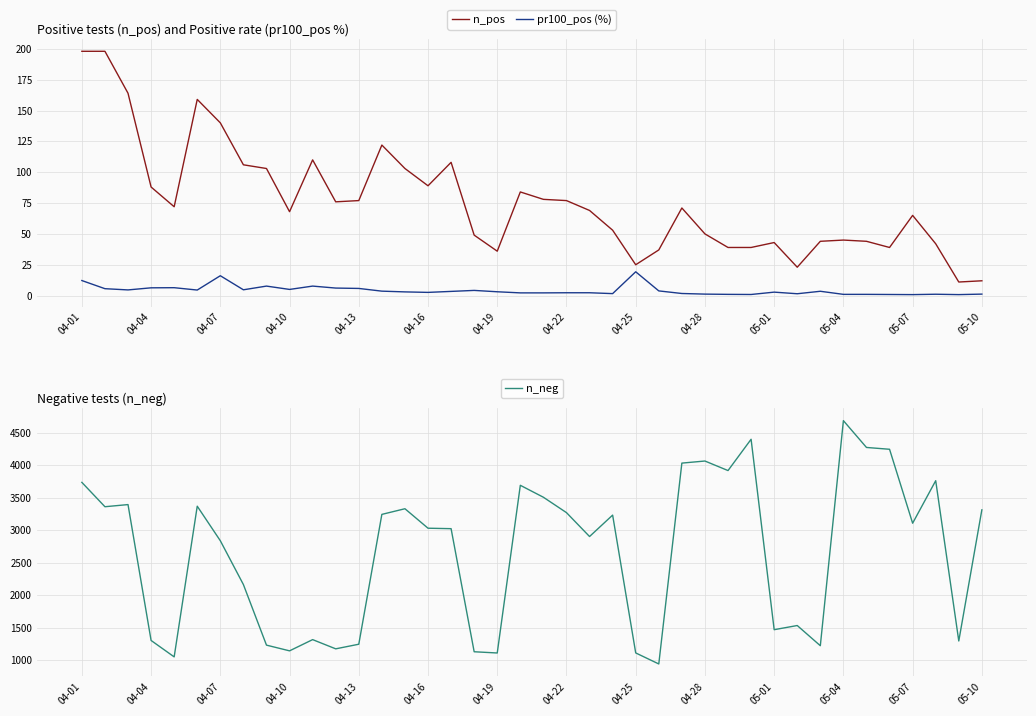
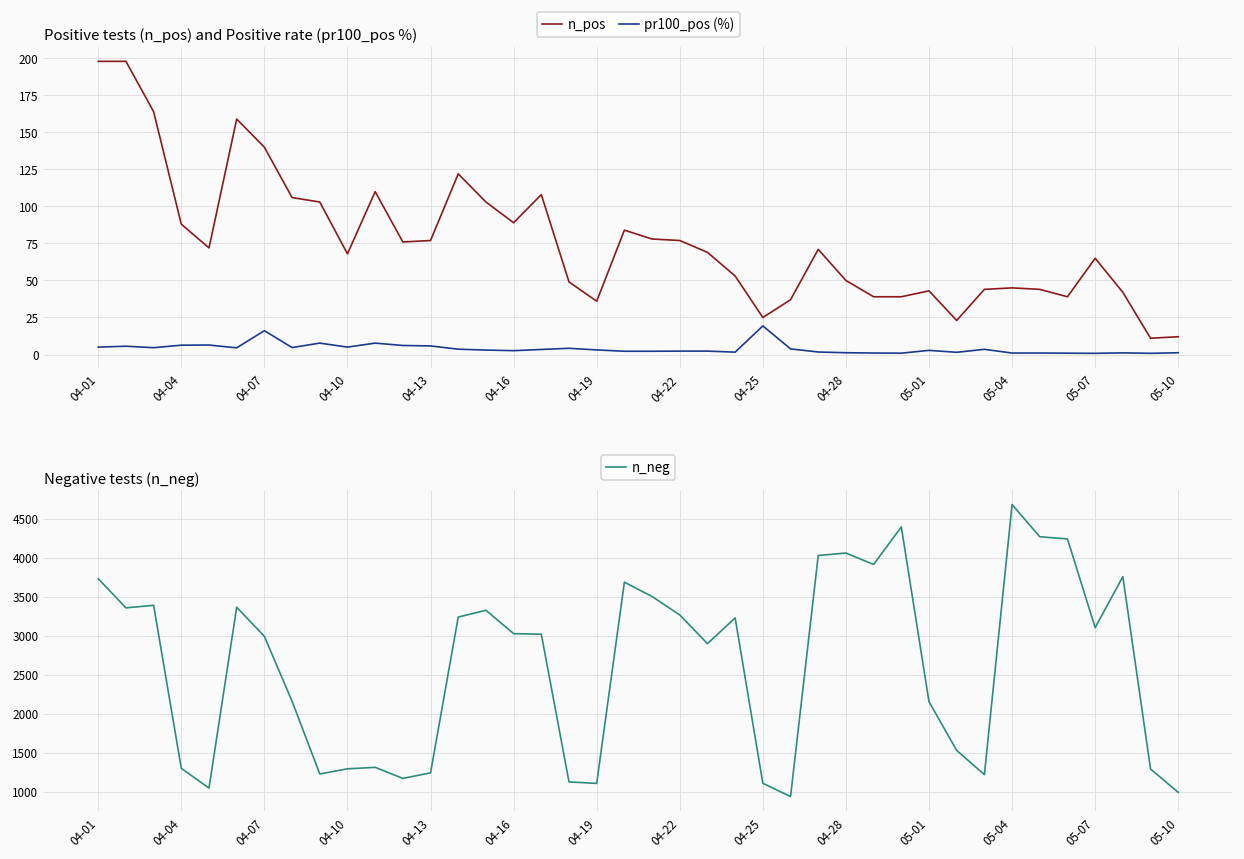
Positive tests (n_pos) and Positive rate (pr100_pos %), pr100_pos (%), 04-01: 12 -> 5
Negative tests (n_neg), 04-07: 2800 -> 3000
Negative tests (n_neg), 04-10: 1100 -> 1300
Negative tests (n_neg), 05-01: 1500 -> 2200
Negative tests (n_neg), 05-10: 3300 -> 1000
